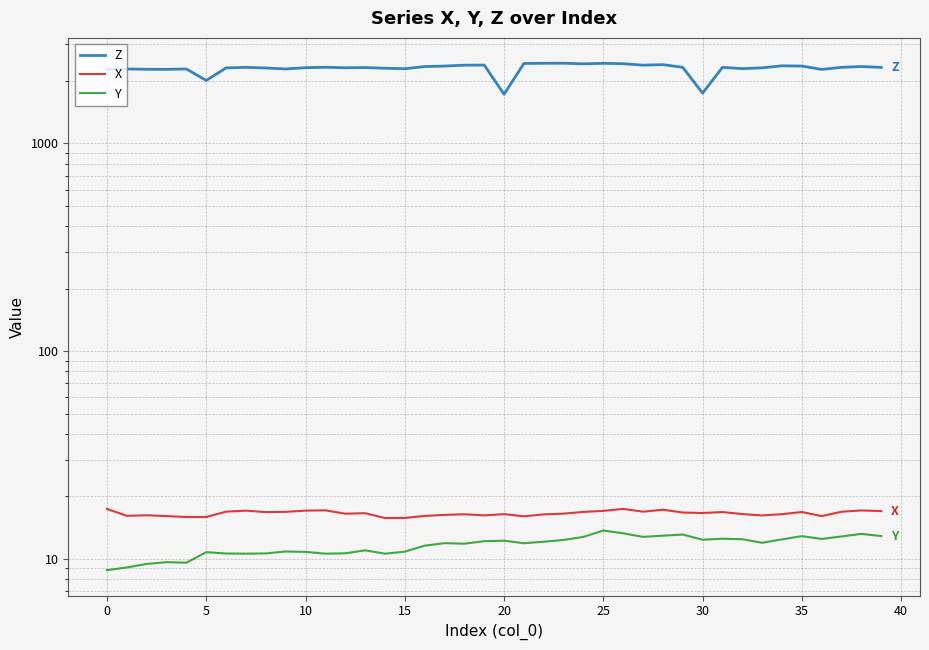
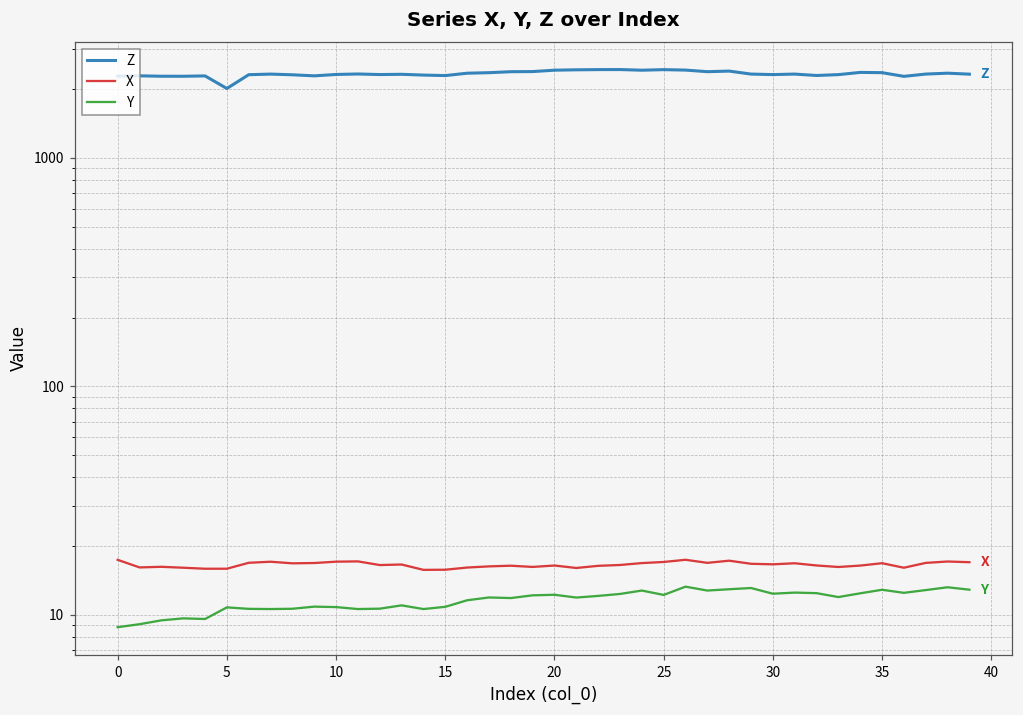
Z, 20: 1700 -> 2400
Y, 25: 14 -> 12
Z, 30: 1700 -> 2300
